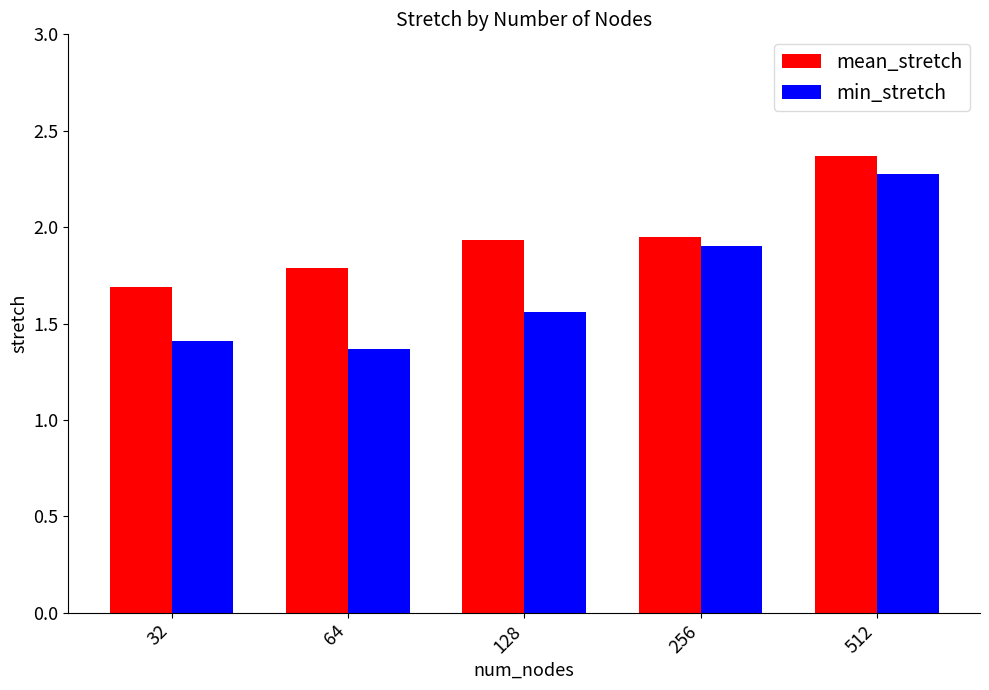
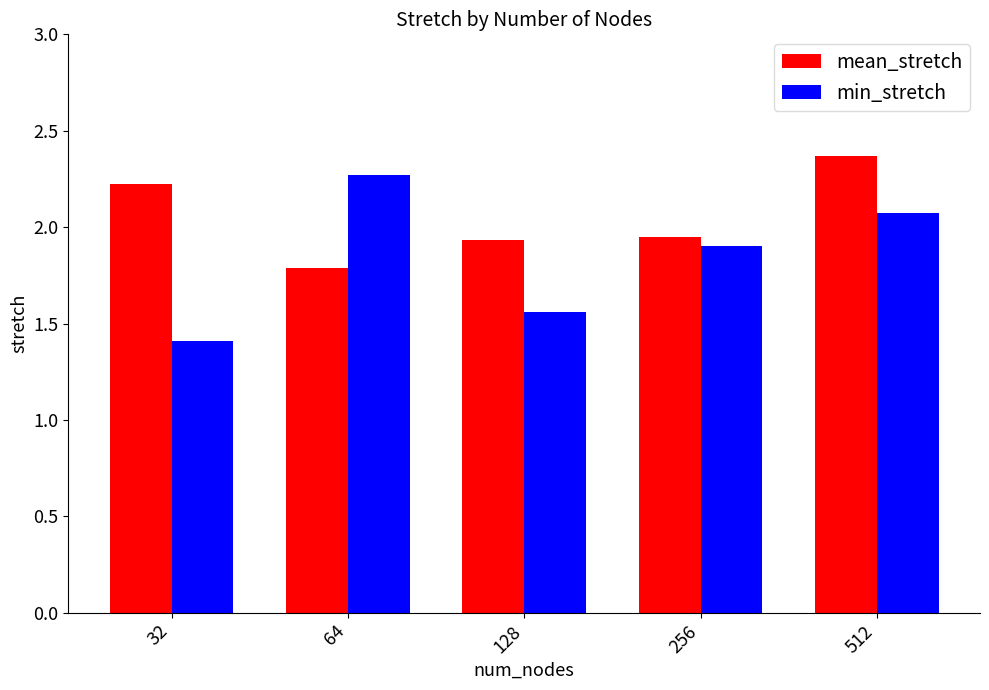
mean_stretch, 32: 1.69 -> 2.22
min_stretch, 64: 1.37 -> 2.27
min_stretch, 512: 2.28 -> 2.07
